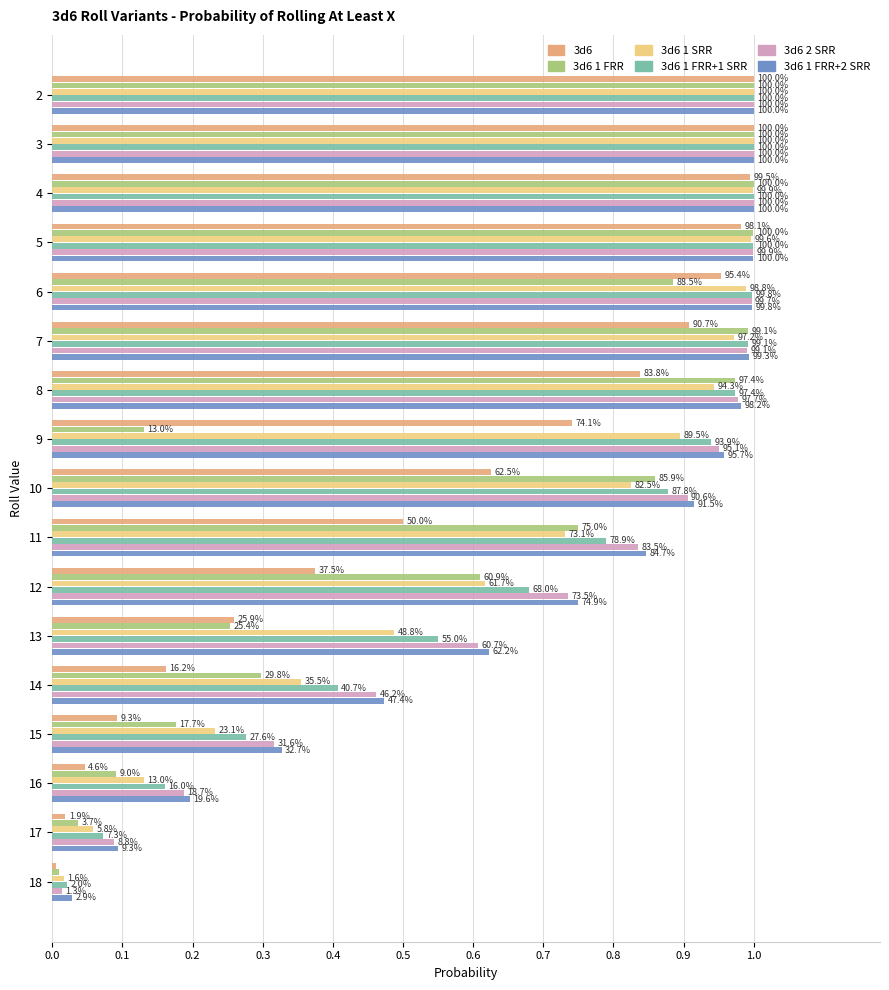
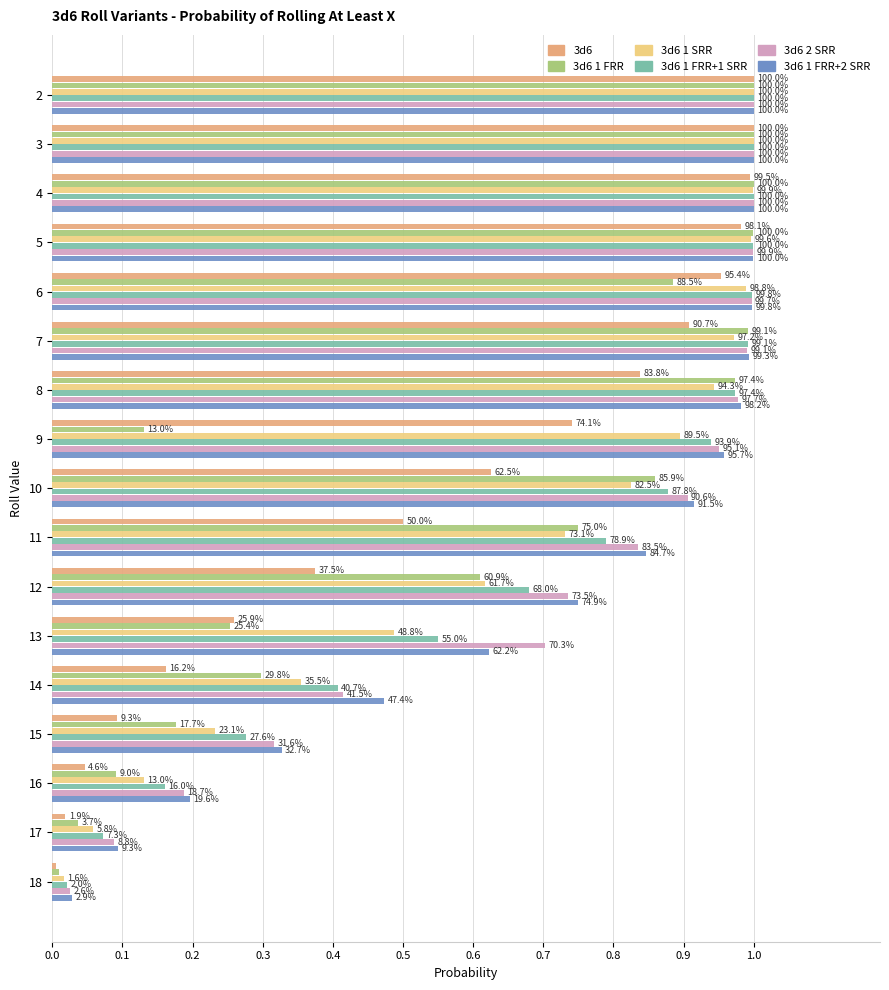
3d6 2 SRR, 13: 60.7% -> 70.3%
3d6 2 SRR, 14: 46.2% -> 41.5%
3d6 2 SRR, 18: 1.3% -> 2.6%
